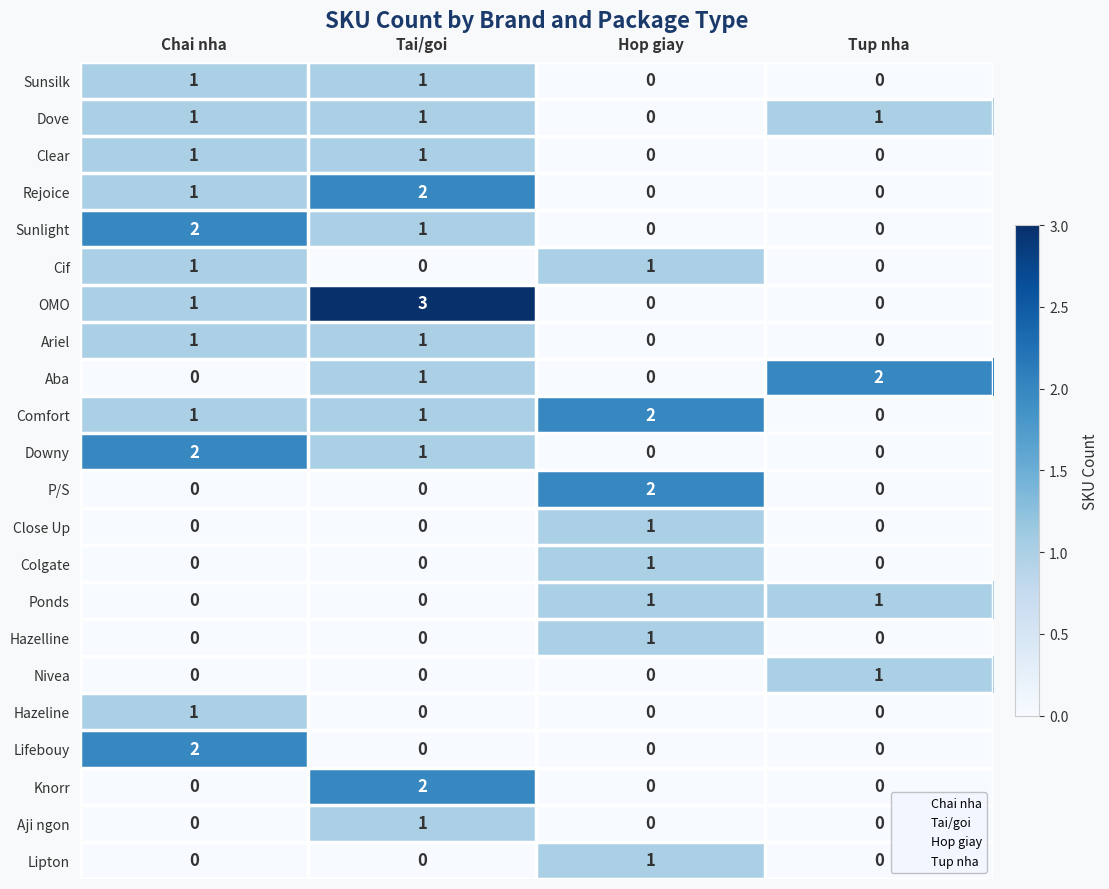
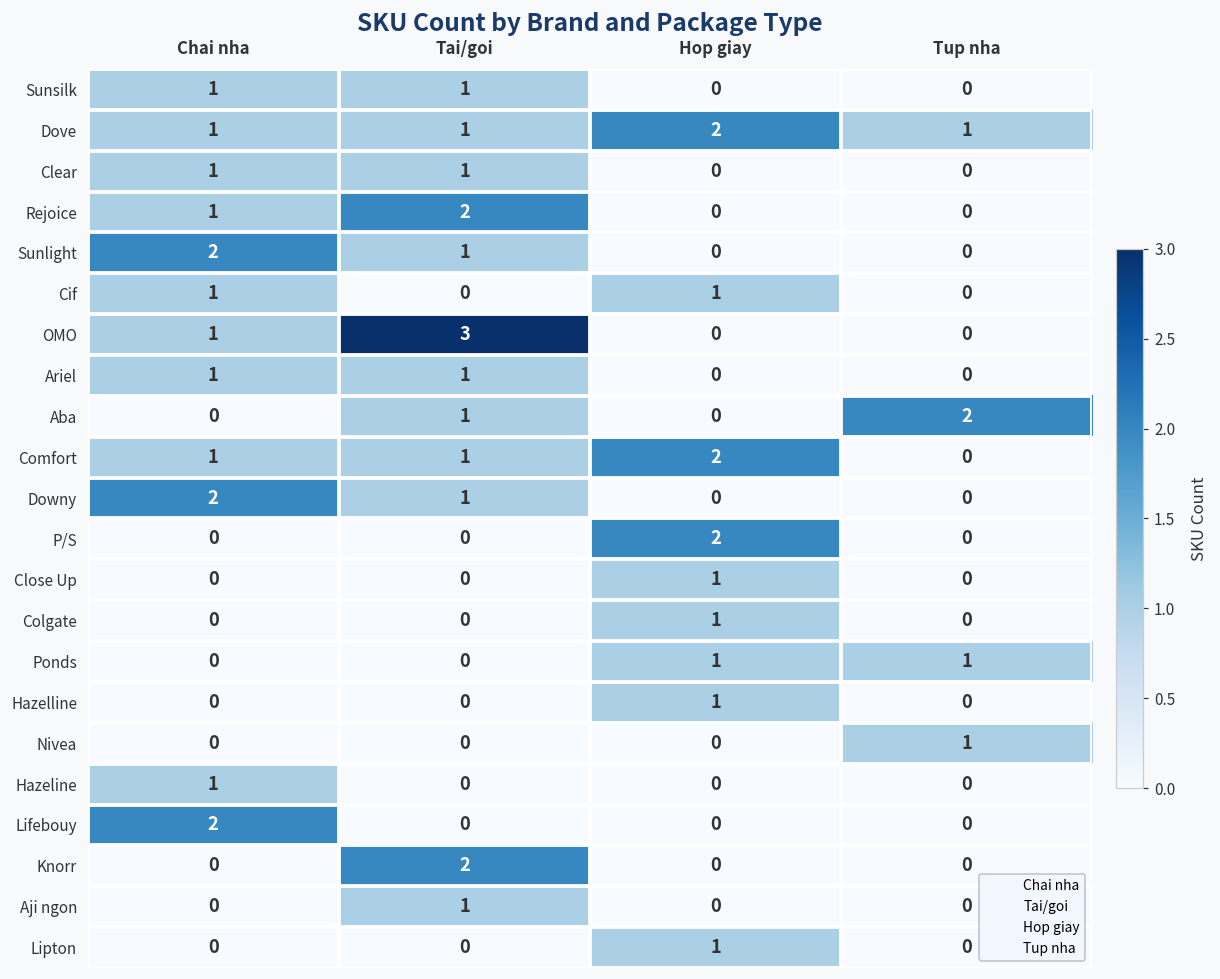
Dove, Hop giay: 0 -> 2
